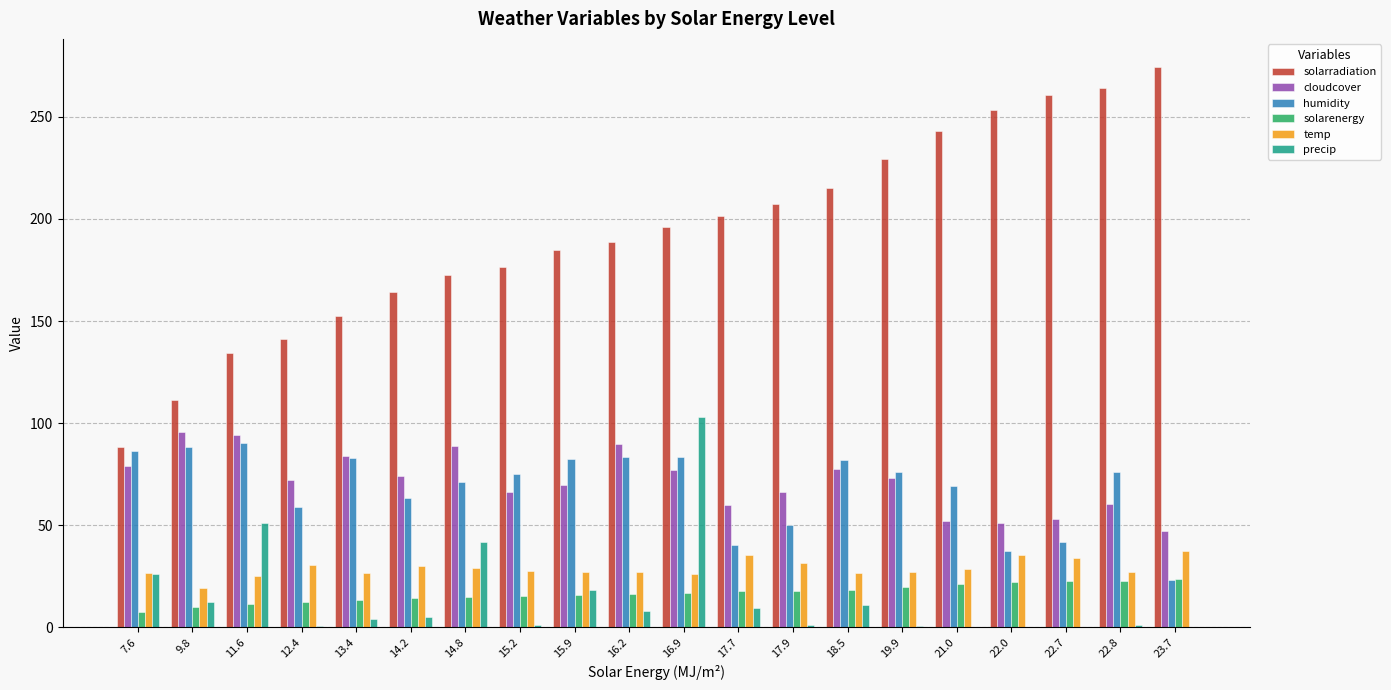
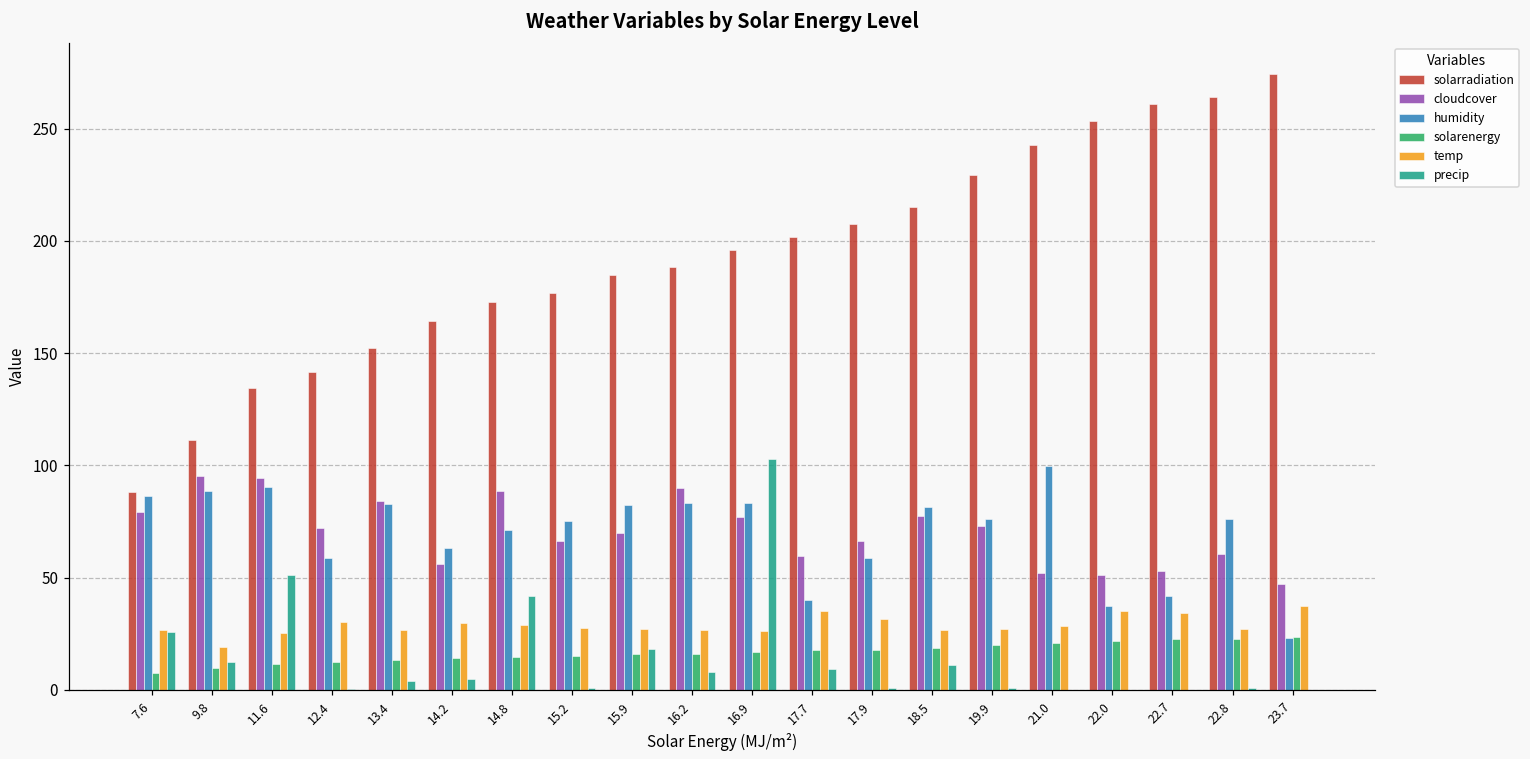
cloudcover, 14.2: 74 -> 56
humidity, 17.9: 50 -> 59
humidity, 21.0: 69 -> 100
